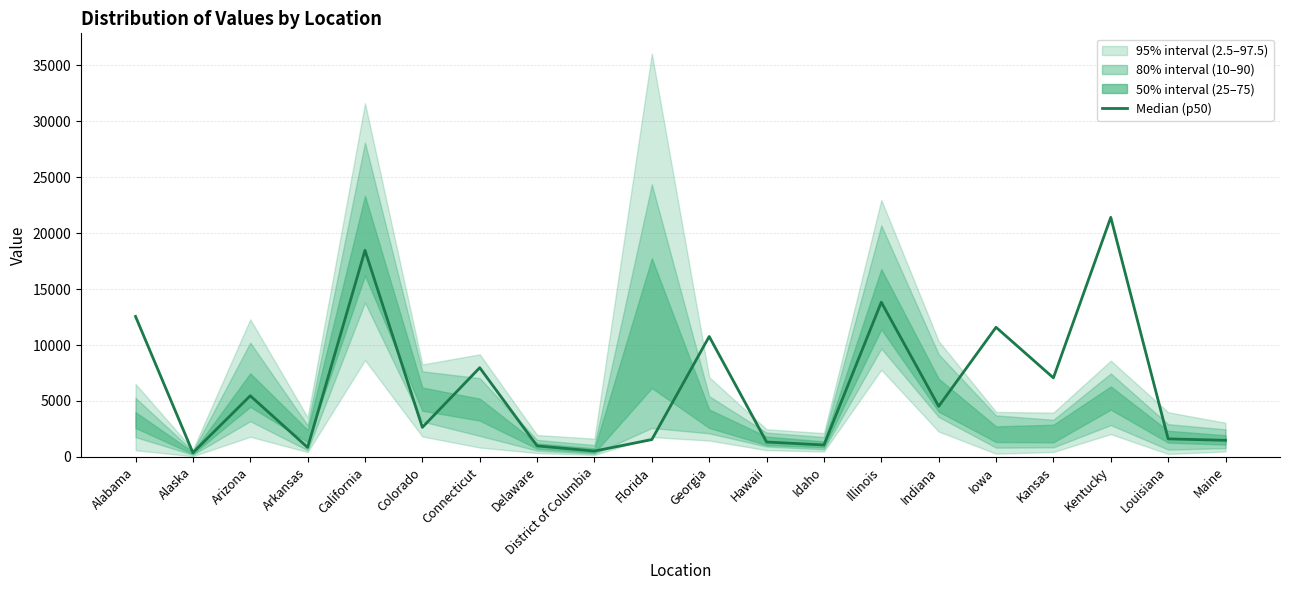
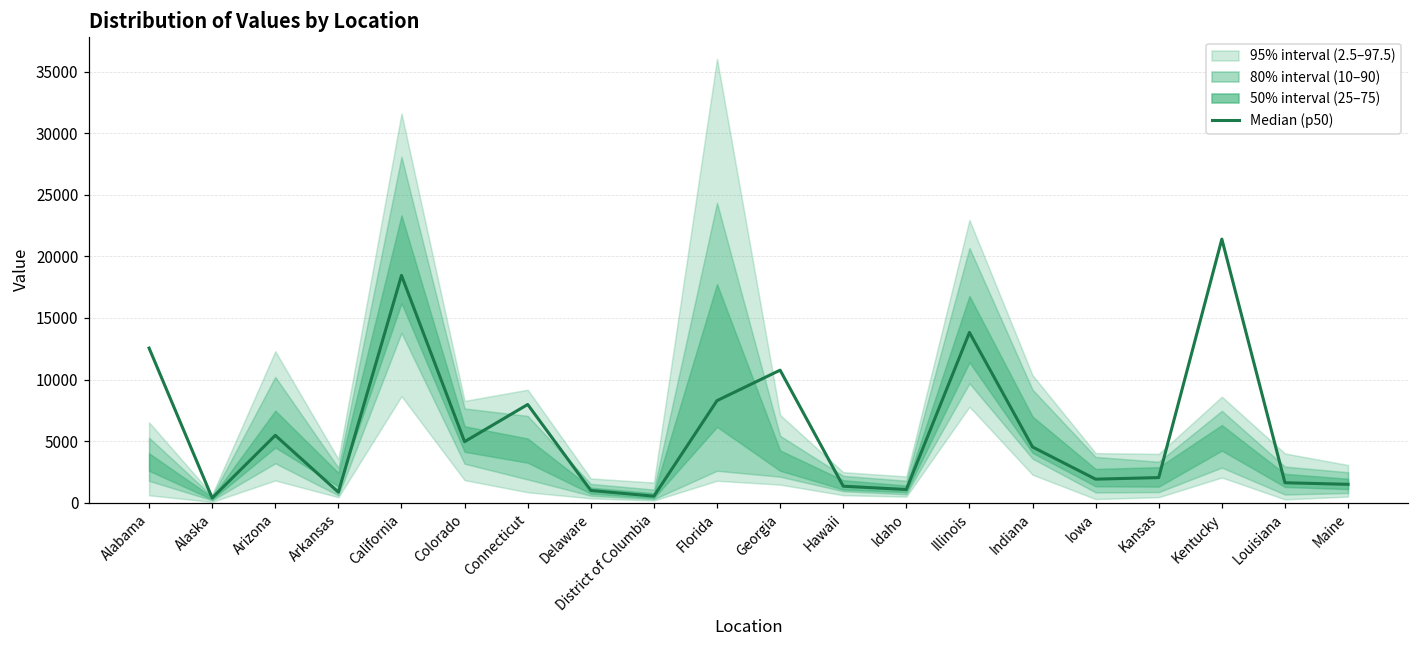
Median (p50), Colorado: 2600 -> 4900
Median (p50), Florida: 1500 -> 8300
Median (p50), Iowa: 11600 -> 1900
Median (p50), Kansas: 7100 -> 2000
